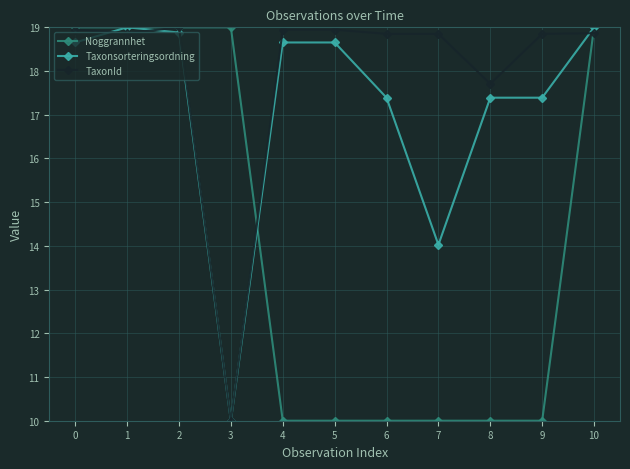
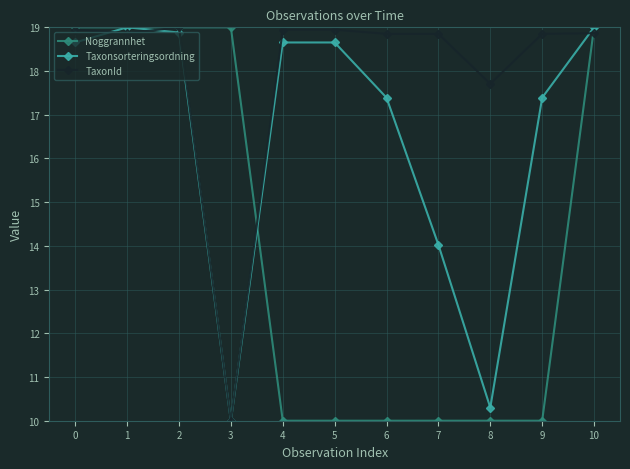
Taxonsorteringsordning, 8: 17.4 -> 10.3
